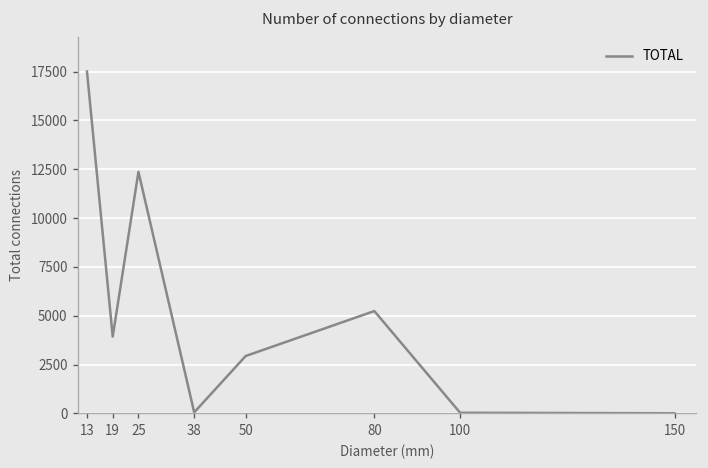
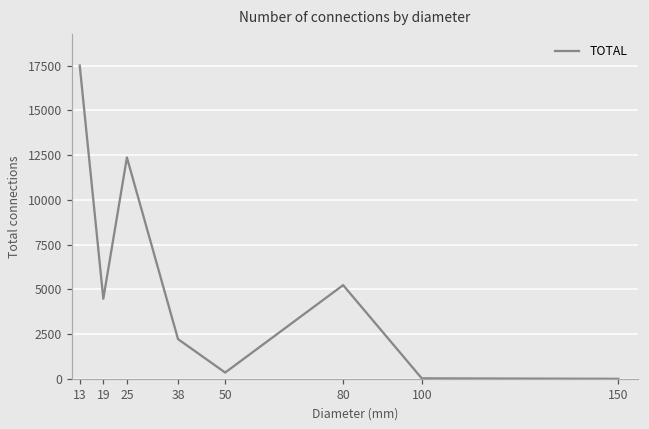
19: 3900 -> 4500
38: 100 -> 2200
50: 2900 -> 400
